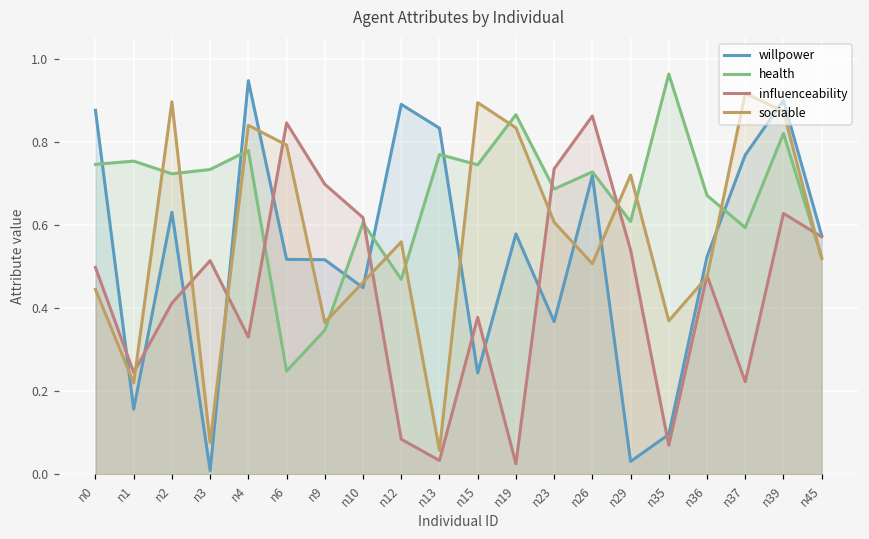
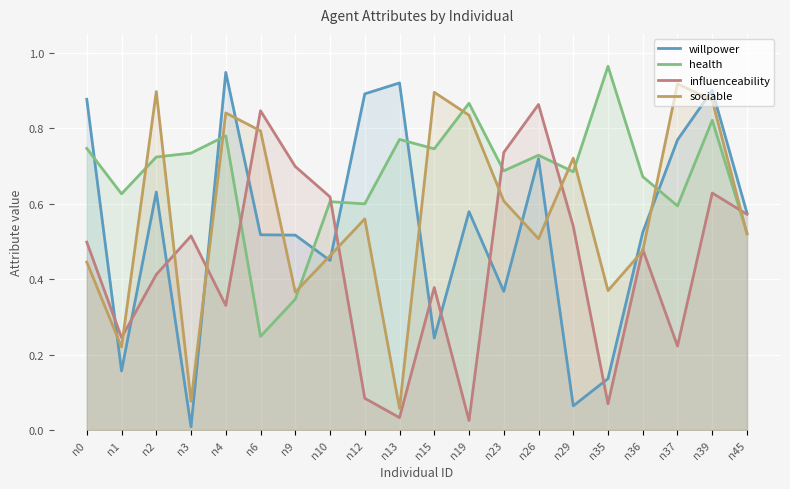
health, n1: 0.75 -> 0.63
health, n12: 0.47 -> 0.60
willpower, n13: 0.83 -> 0.92
willpower, n29: 0.03 -> 0.06
health, n29: 0.61 -> 0.68
willpower, n35: 0.10 -> 0.14
